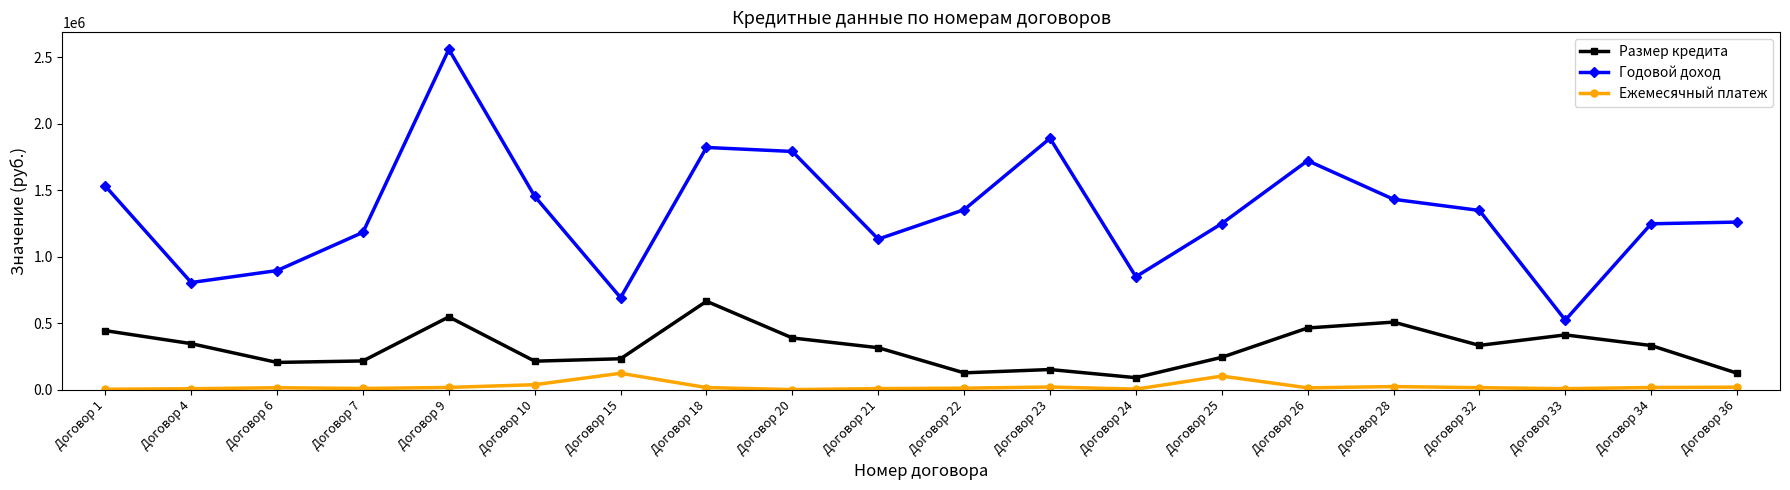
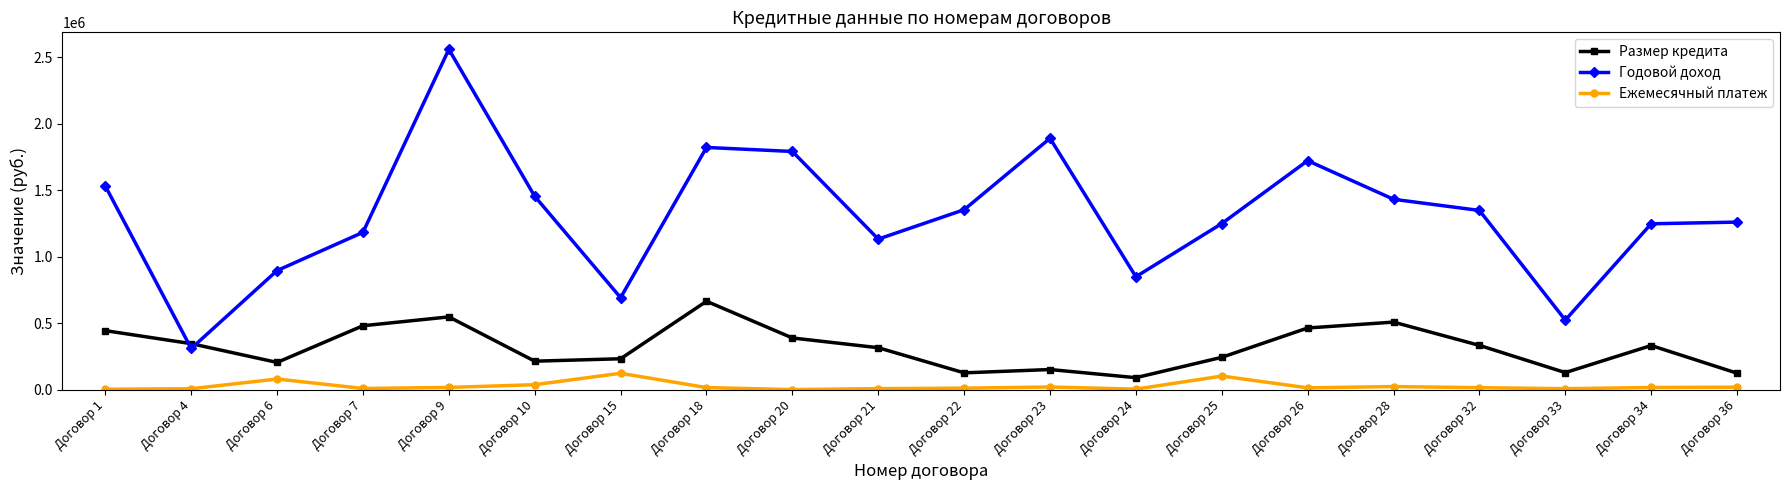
Годовой доход, Договор 4: 810000 -> 310000
Ежемесячный платеж, Договор 6: 20000 -> 80000
Размер кредита, Договор 7: 220000 -> 480000
Размер кредита, Договор 33: 410000 -> 130000
